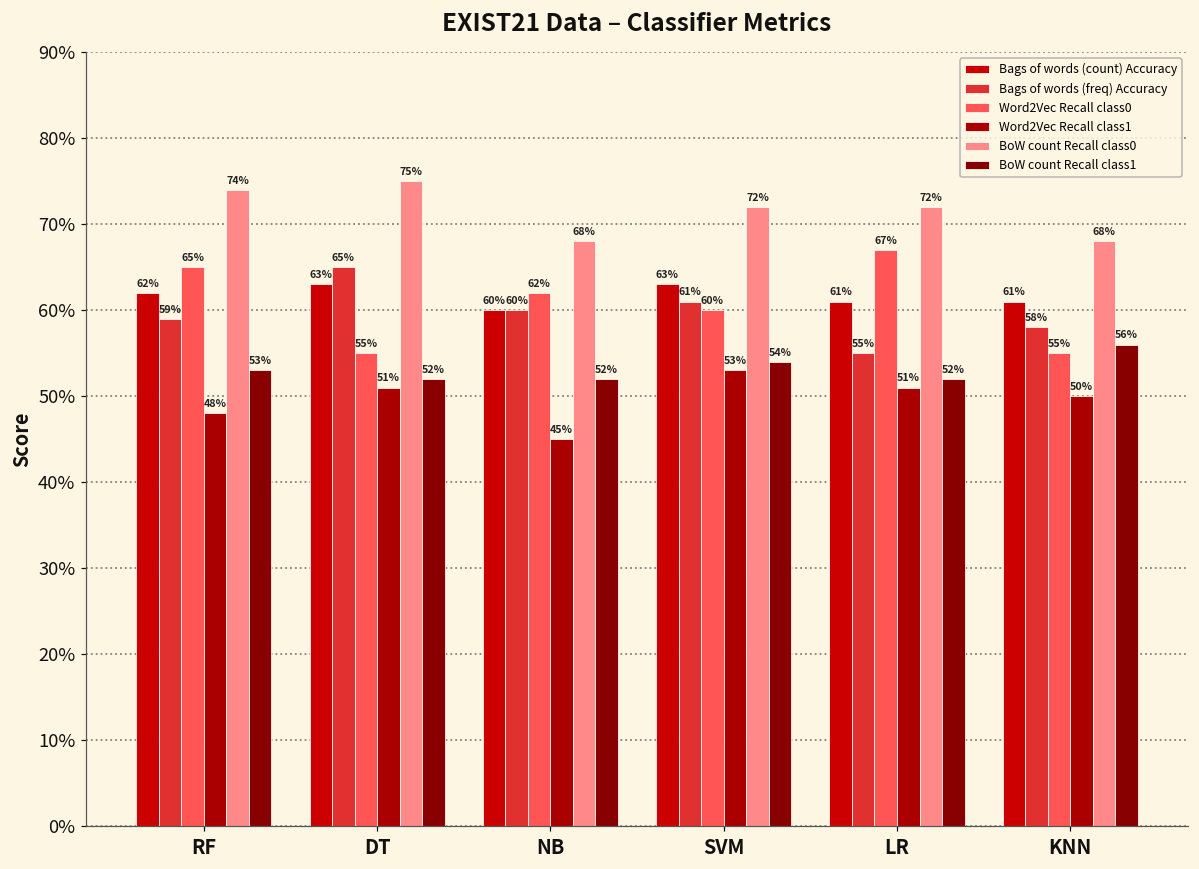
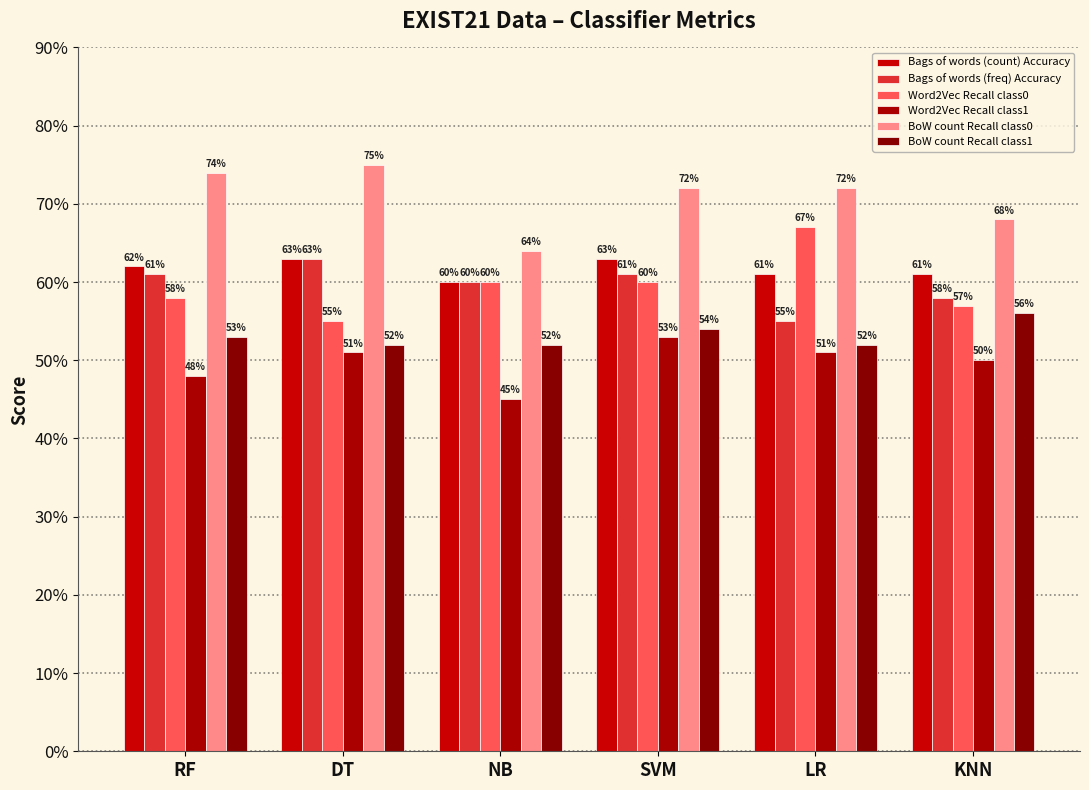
Bags of words (freq) Accuracy, RF: 59% -> 61%
Word2Vec Recall class0, RF: 65% -> 58%
Bags of words (freq) Accuracy, DT: 65% -> 63%
Word2Vec Recall class0, NB: 62% -> 60%
BoW count Recall class0, NB: 68% -> 64%
Word2Vec Recall class0, KNN: 55% -> 57%
